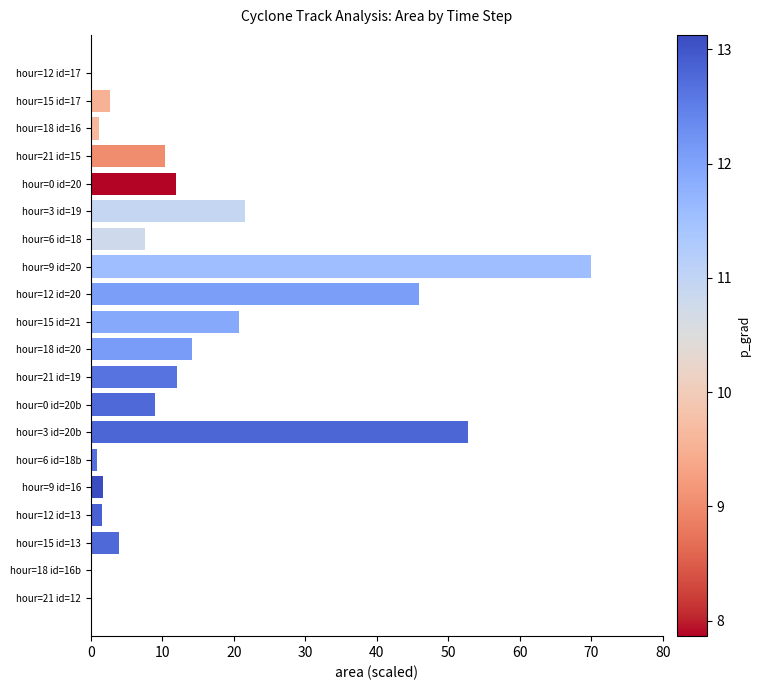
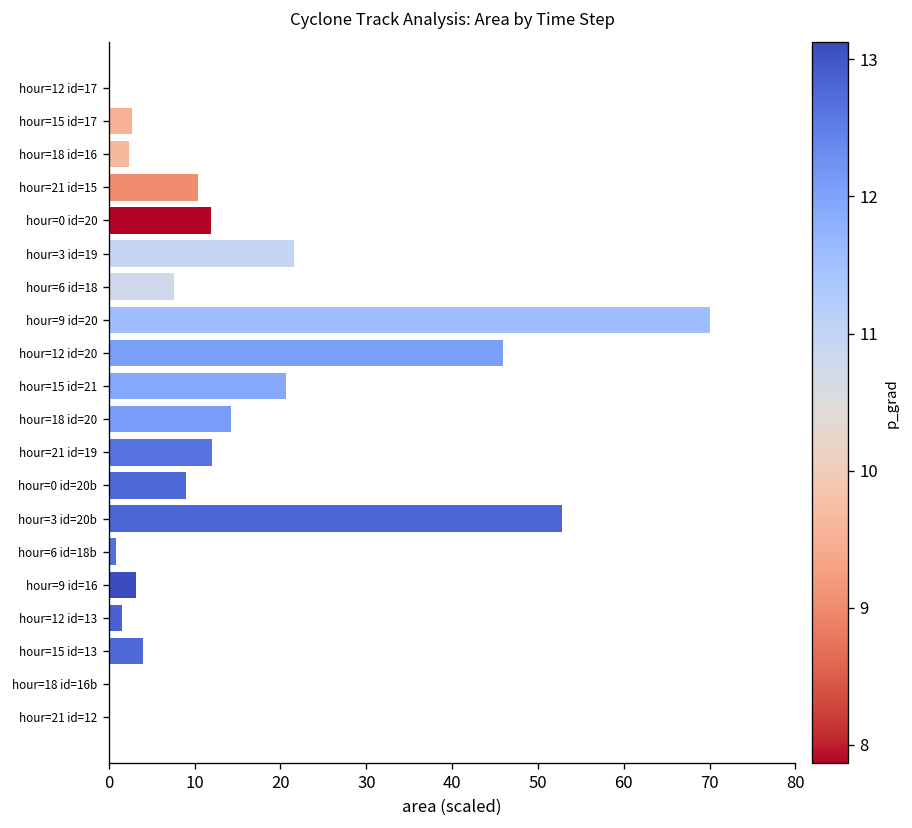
hour=18 id=16: 1 -> 2
hour=9 id=16: 2 -> 3
